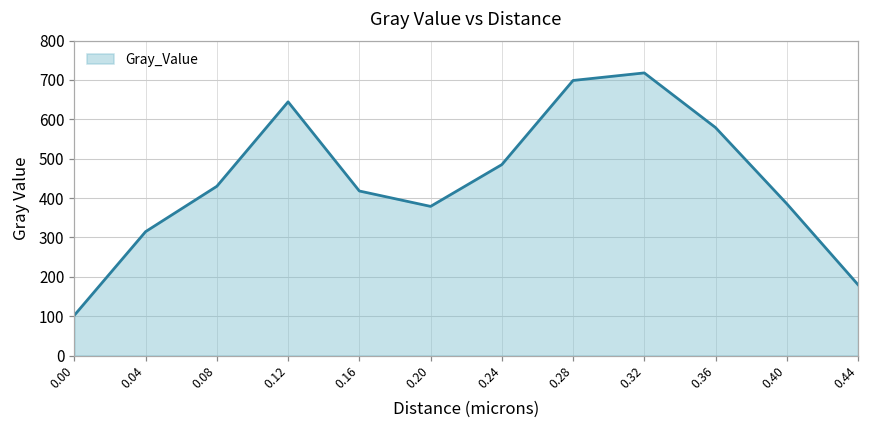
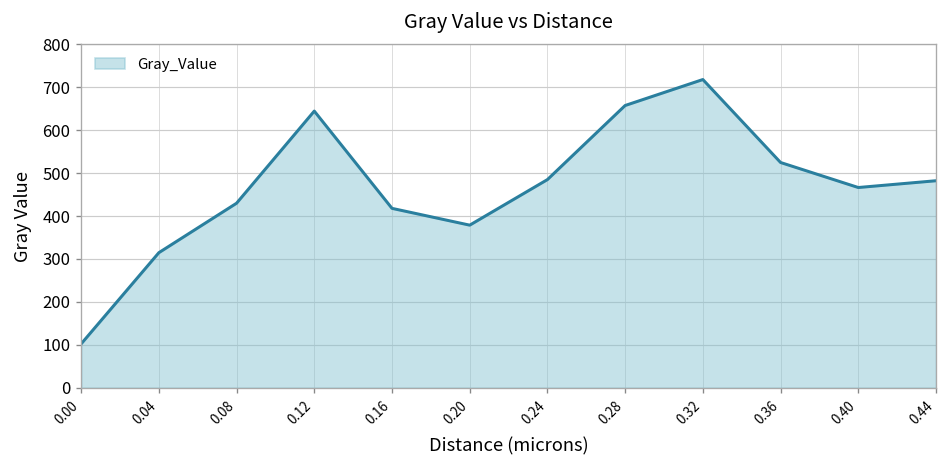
0.28: 700 -> 660
0.36: 580 -> 520
0.40: 390 -> 470
0.44: 180 -> 480
